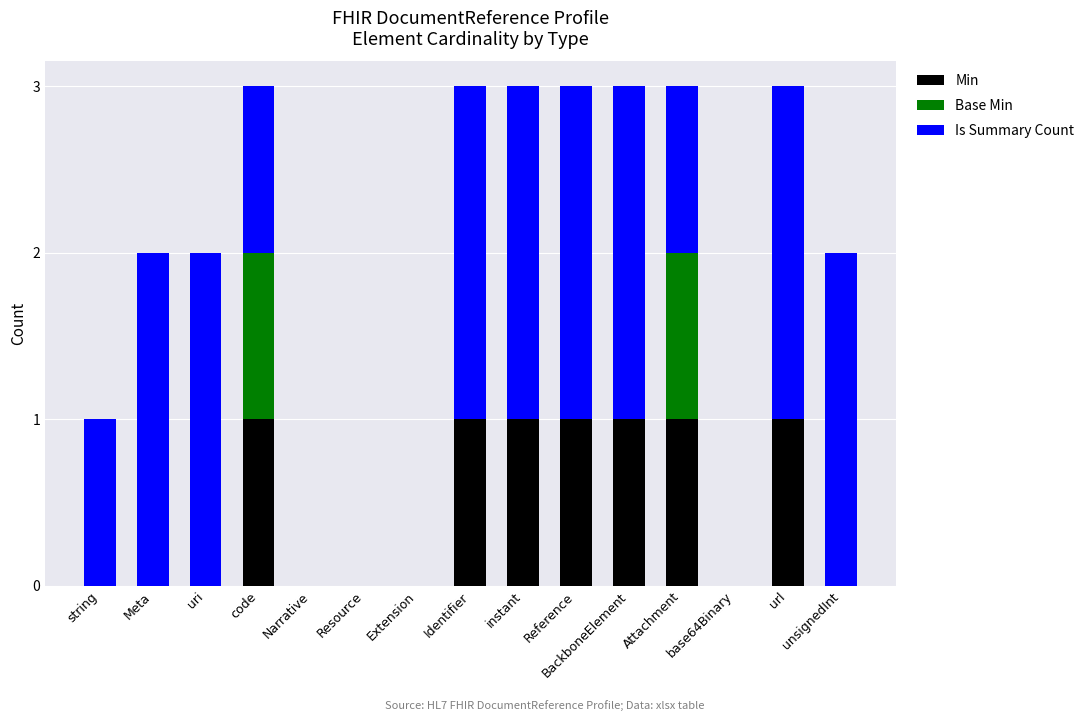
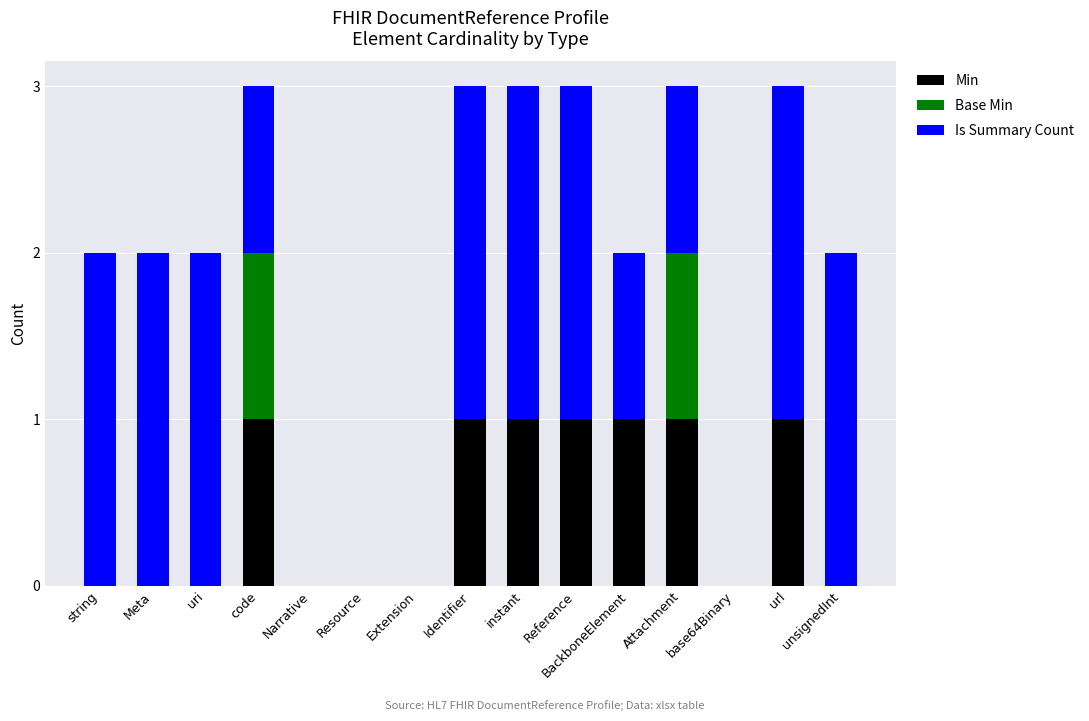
Is Summary Count, string: 1 -> 2
Is Summary Count, BackboneElement: 2 -> 1
